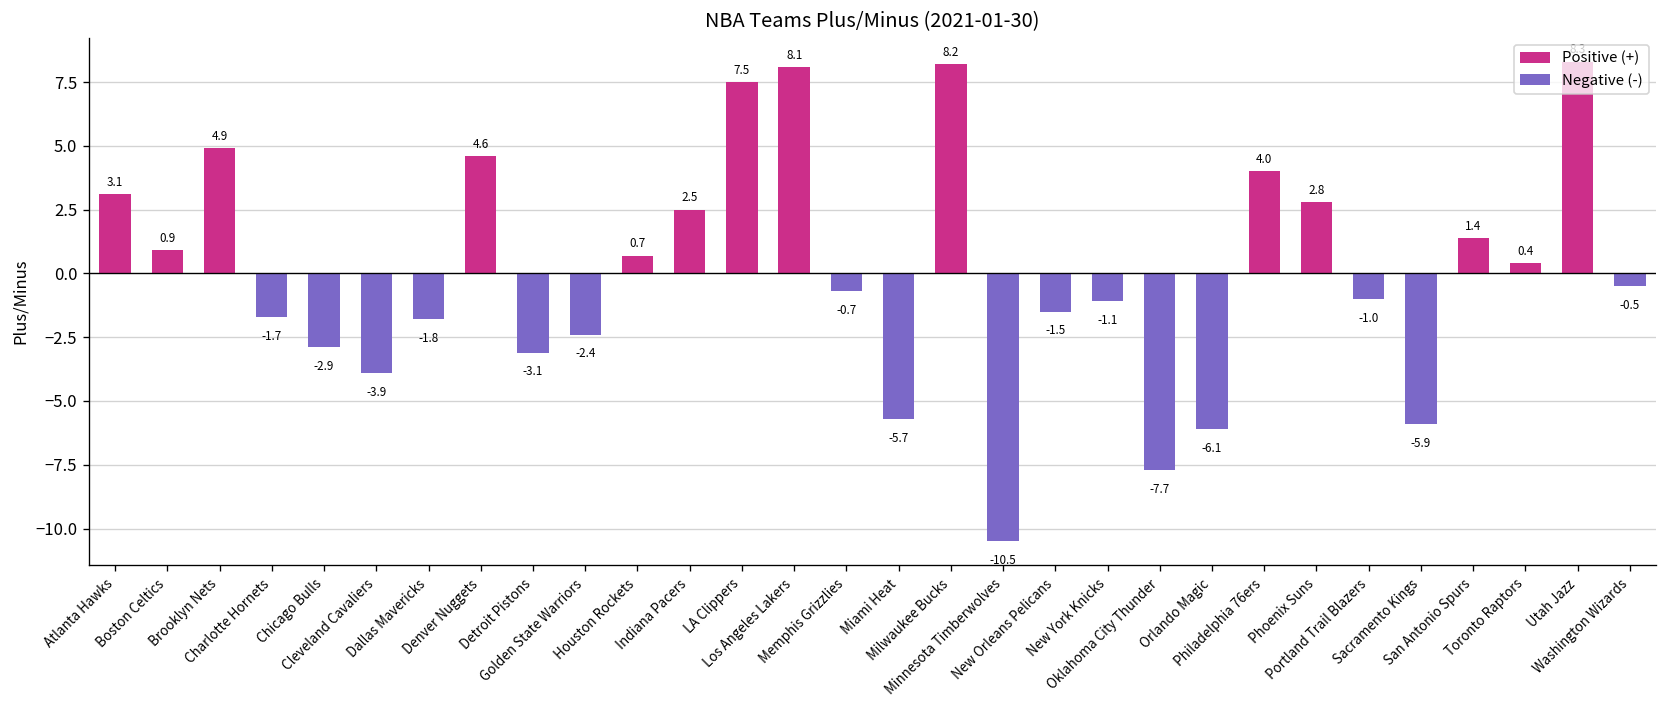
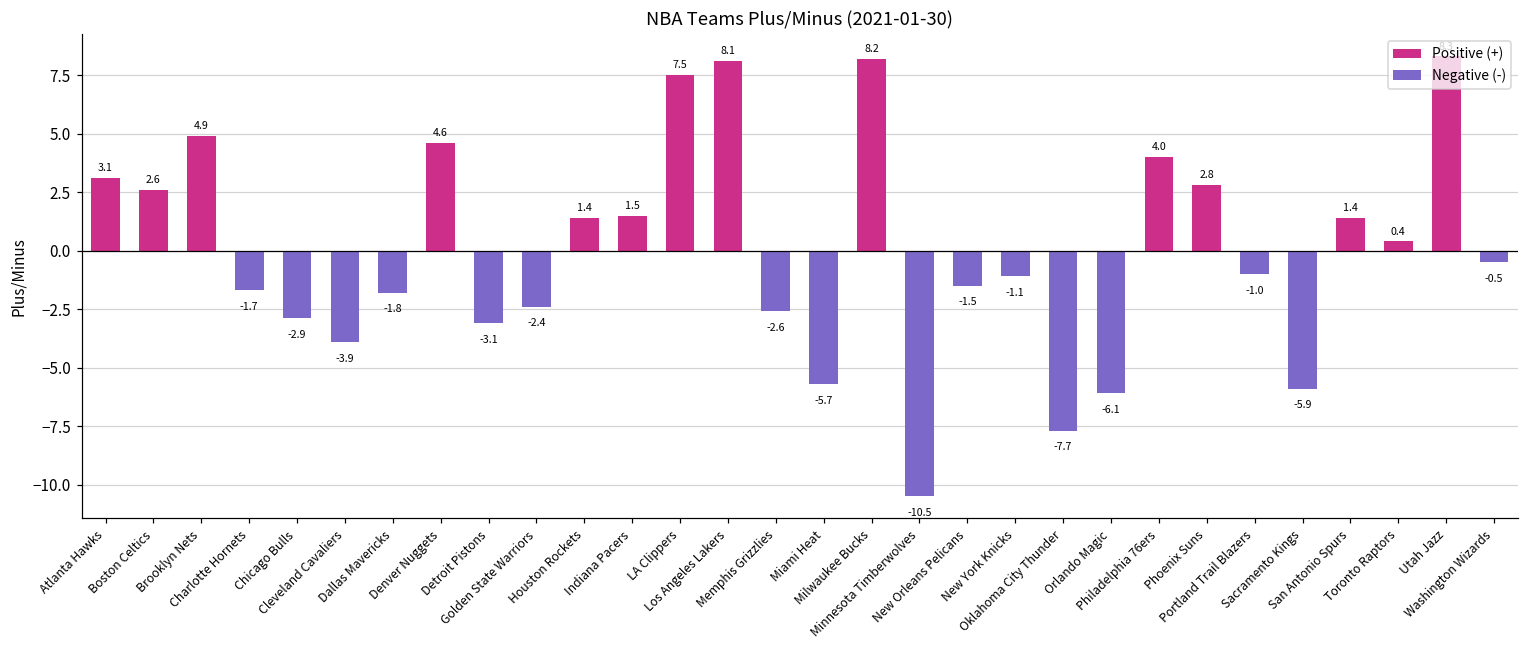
Boston Celtics: 0.9 -> 2.6
Houston Rockets: 0.7 -> 1.4
Indiana Pacers: 2.5 -> 1.5
Memphis Grizzlies: -0.7 -> -2.6
